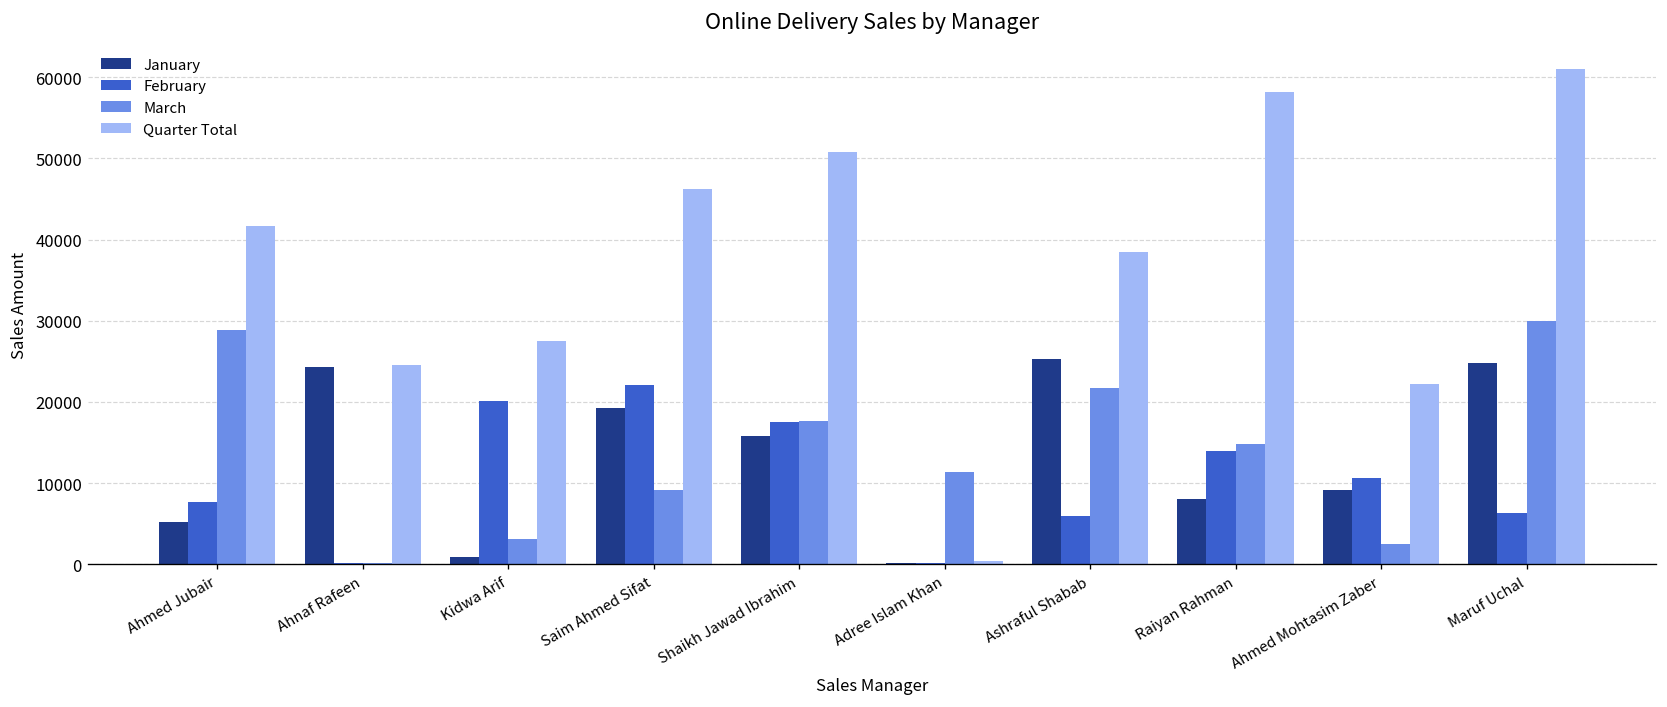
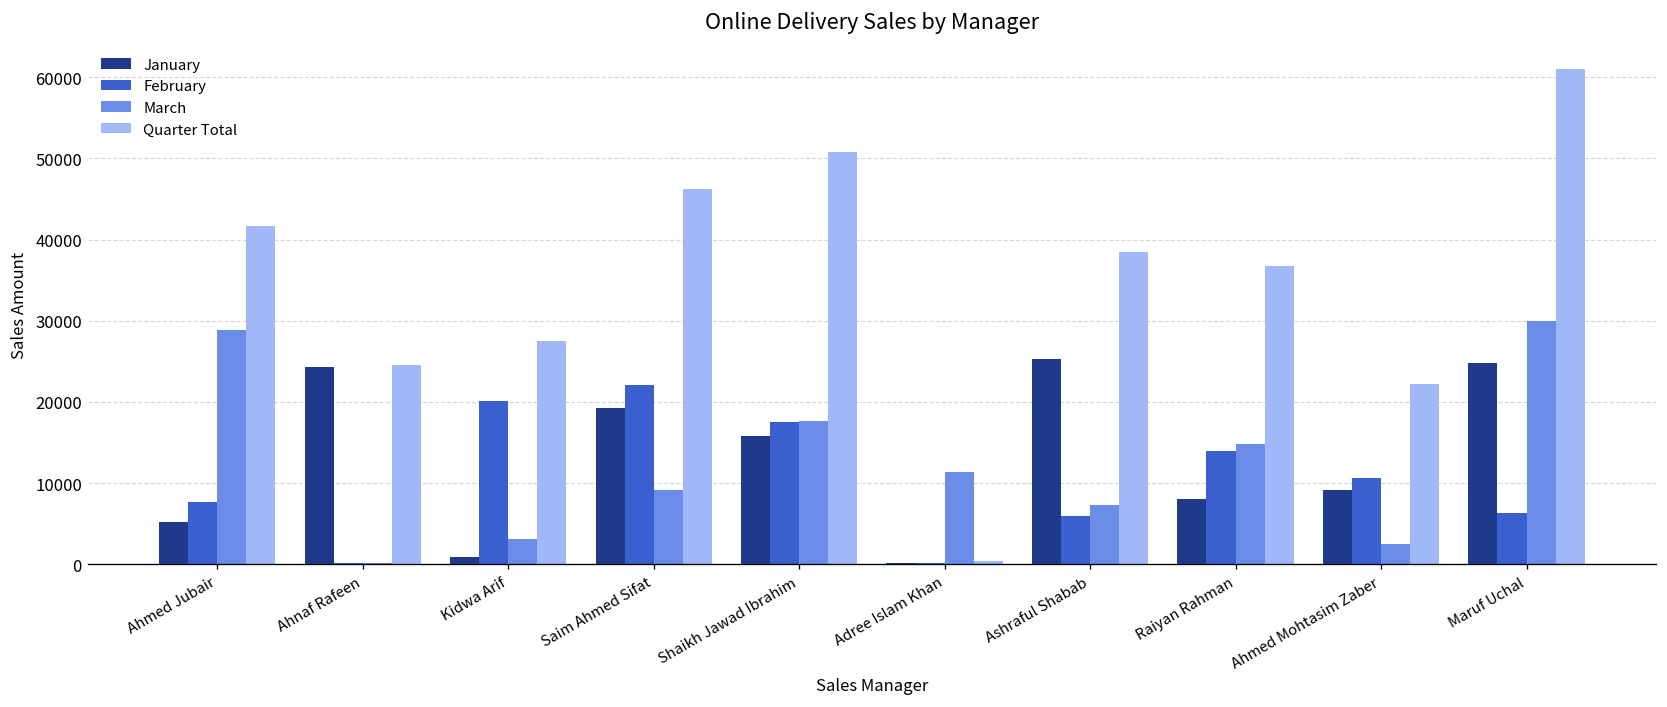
March, Ashraful Shabab: 22000 -> 7000
Quarter Total, Raiyan Rahman: 58000 -> 37000
